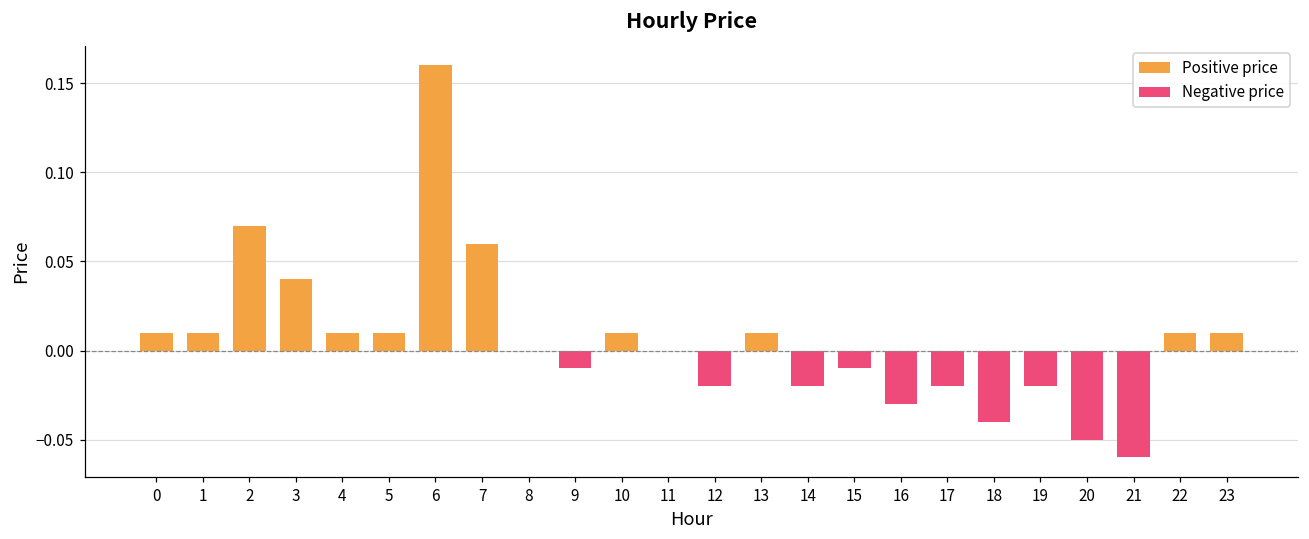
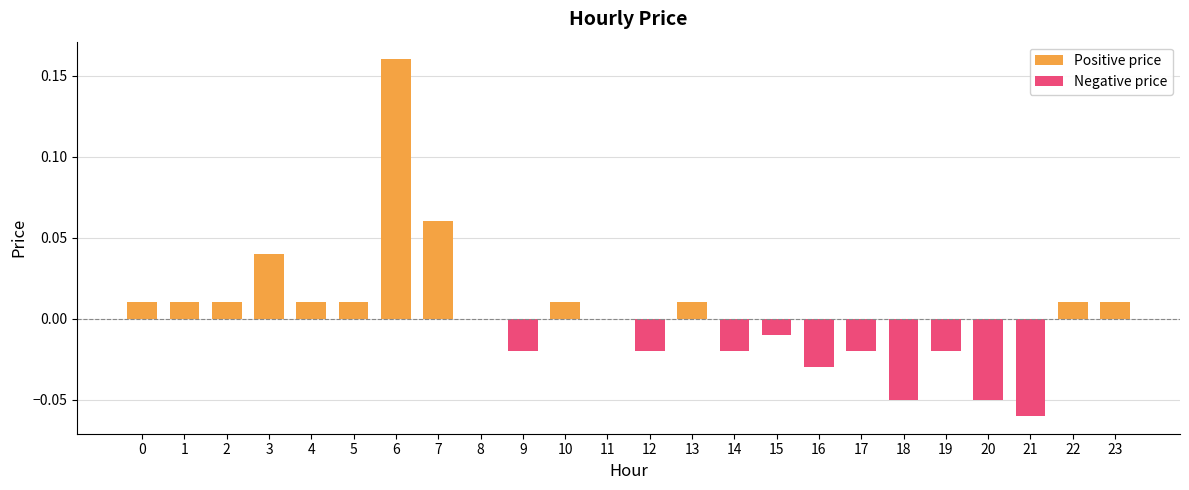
Positive price, 2: 0.07 -> 0.01
Negative price, 9: -0.01 -> -0.02
Negative price, 18: -0.04 -> -0.05
